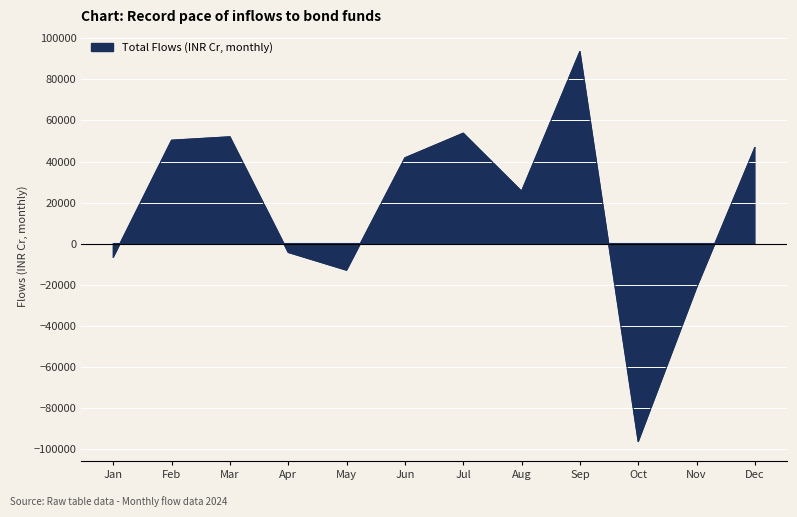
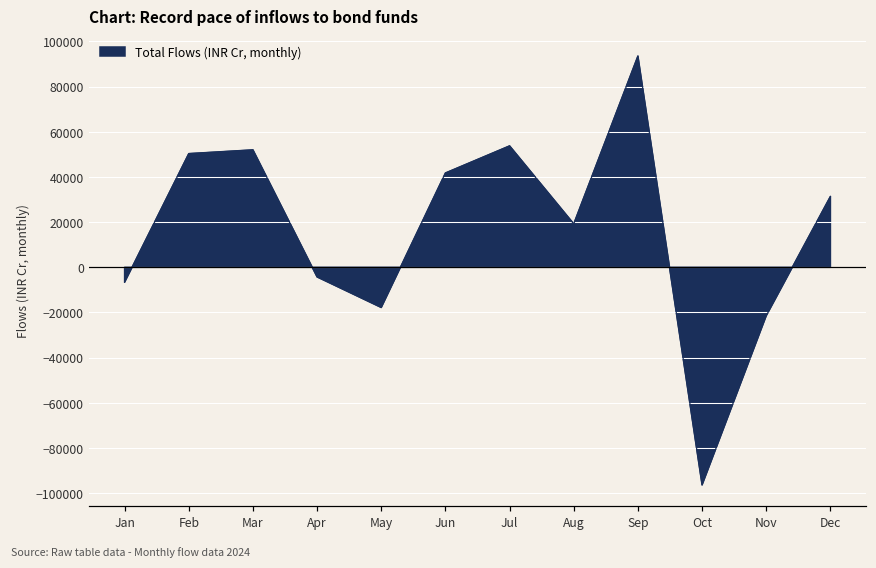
May: -13000 -> -18000
Aug: 25000 -> 19000
Dec: 47000 -> 31000
